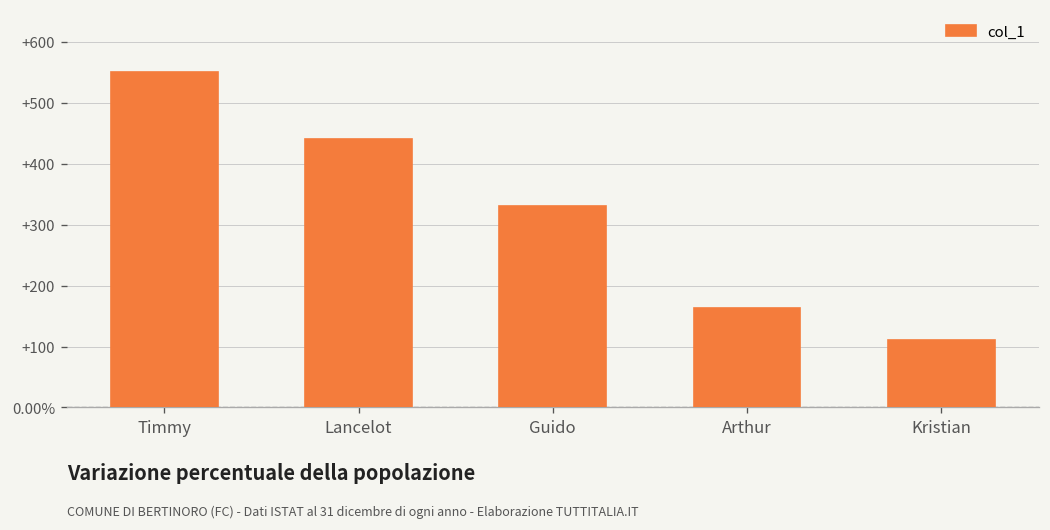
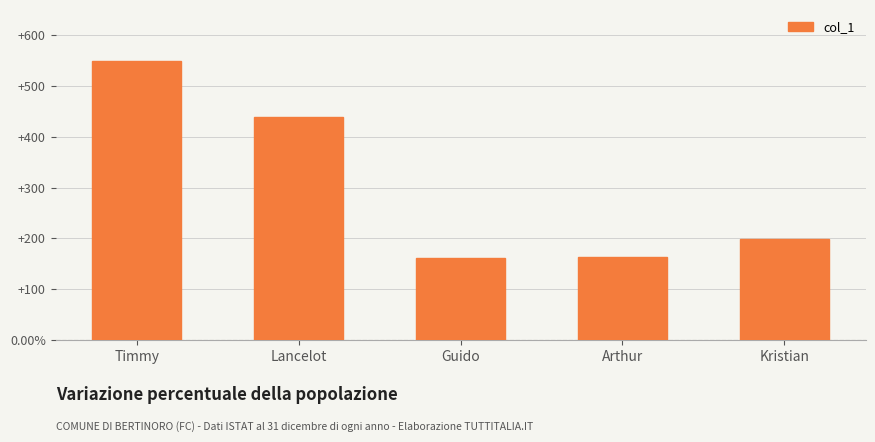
Guido: +330 -> +160
Kristian: +110 -> +200
